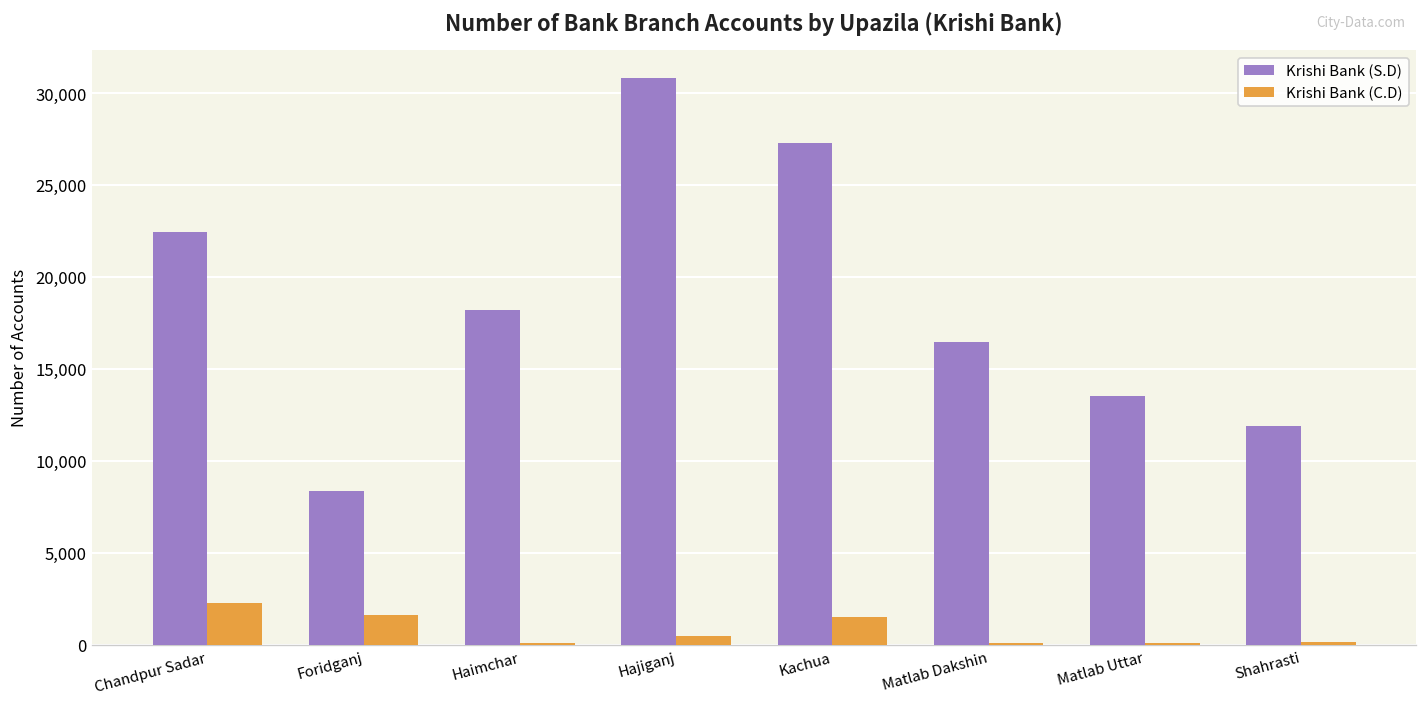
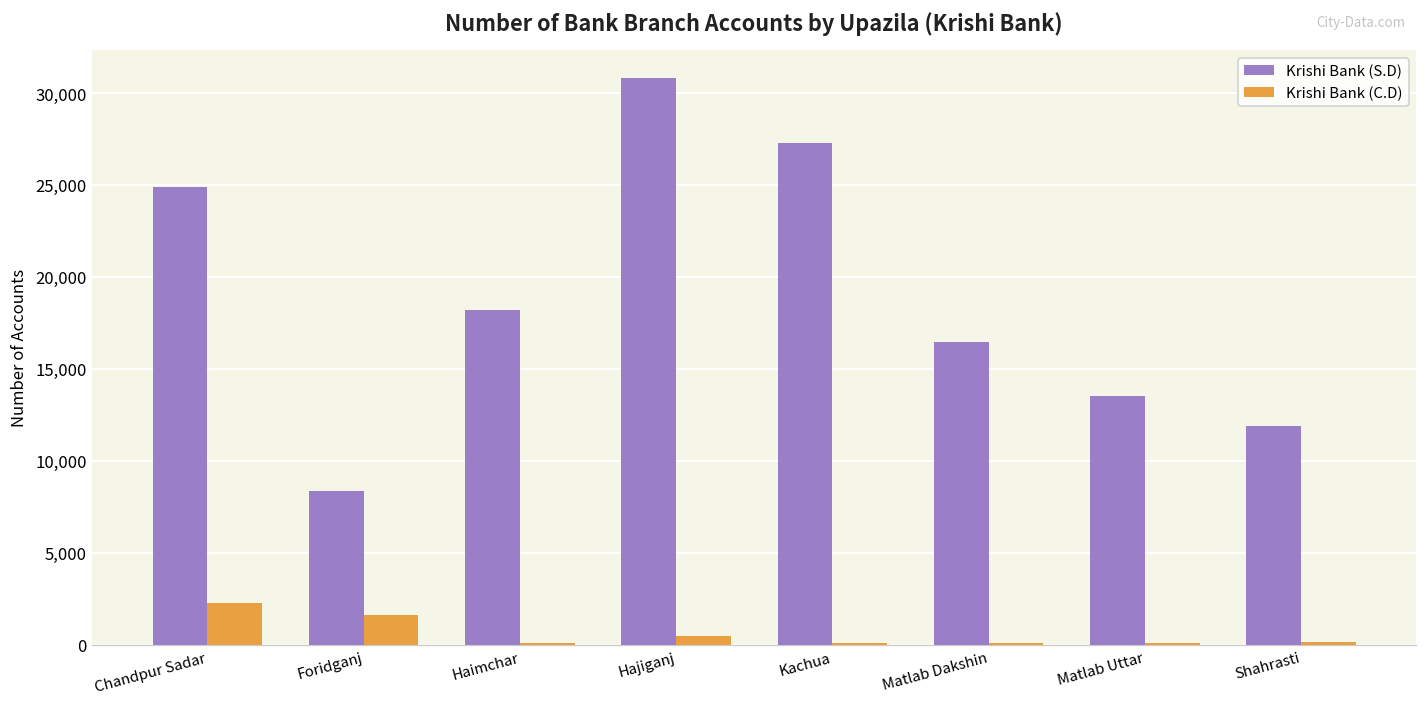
Krishi Bank (S.D), Chandpur Sadar: 22,400 -> 24,900
Krishi Bank (C.D), Kachua: 1,500 -> 100
